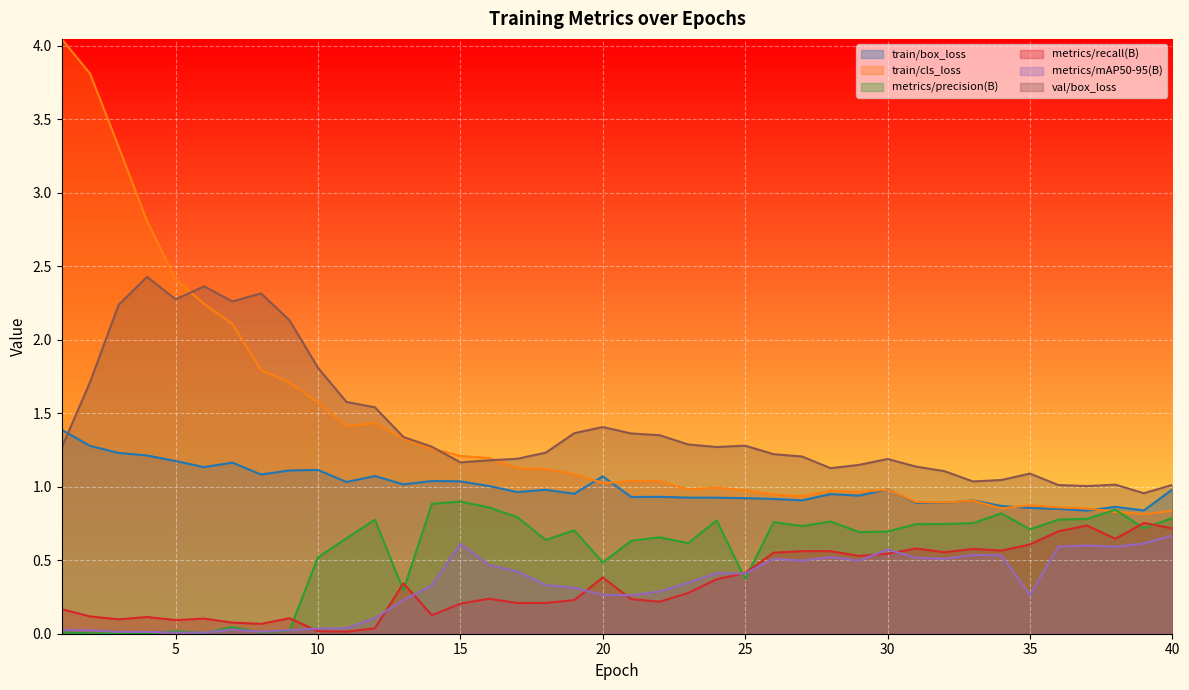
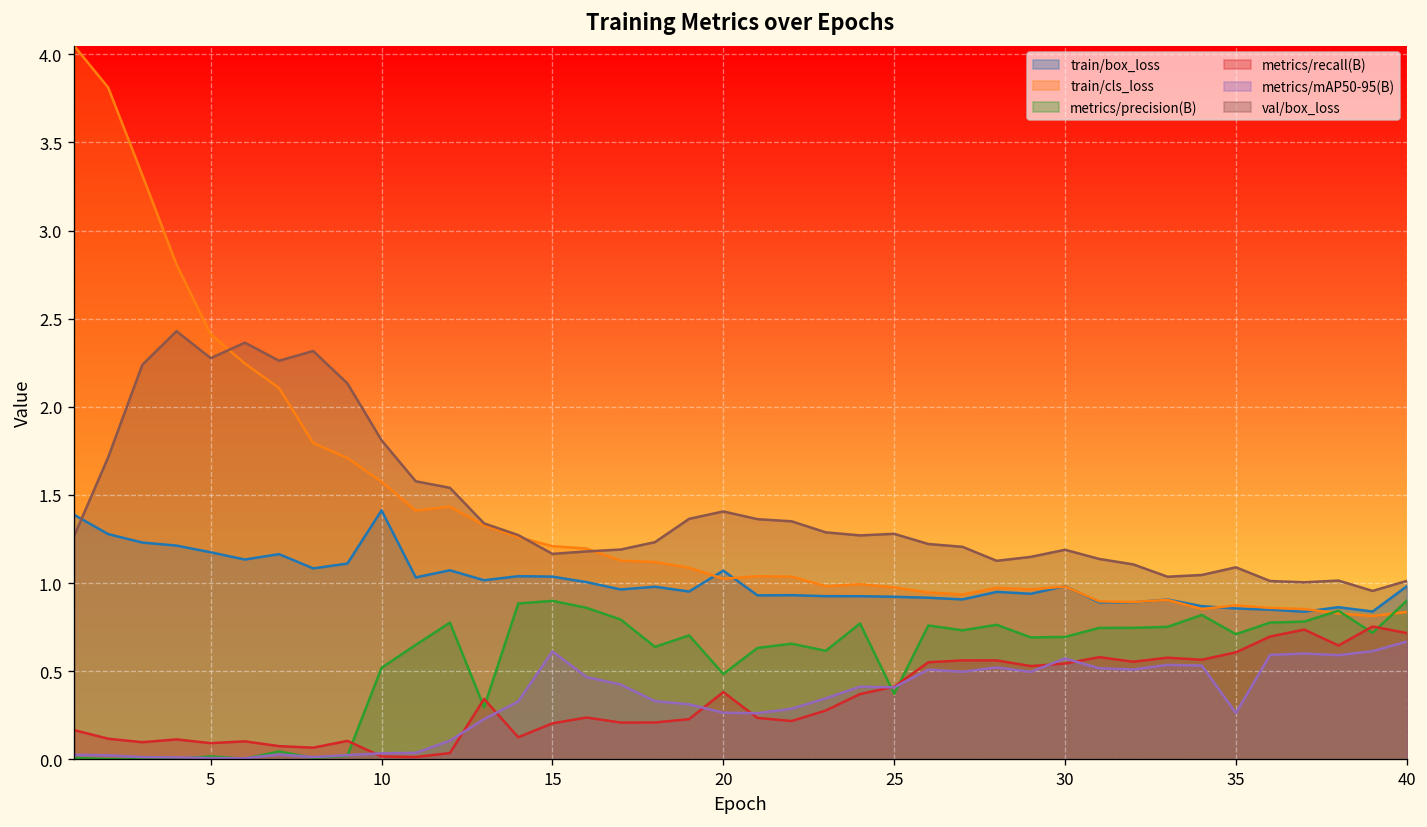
train/box_loss, 10: 1.11 -> 1.41
metrics/precision(B), 40: 0.79 -> 0.90
